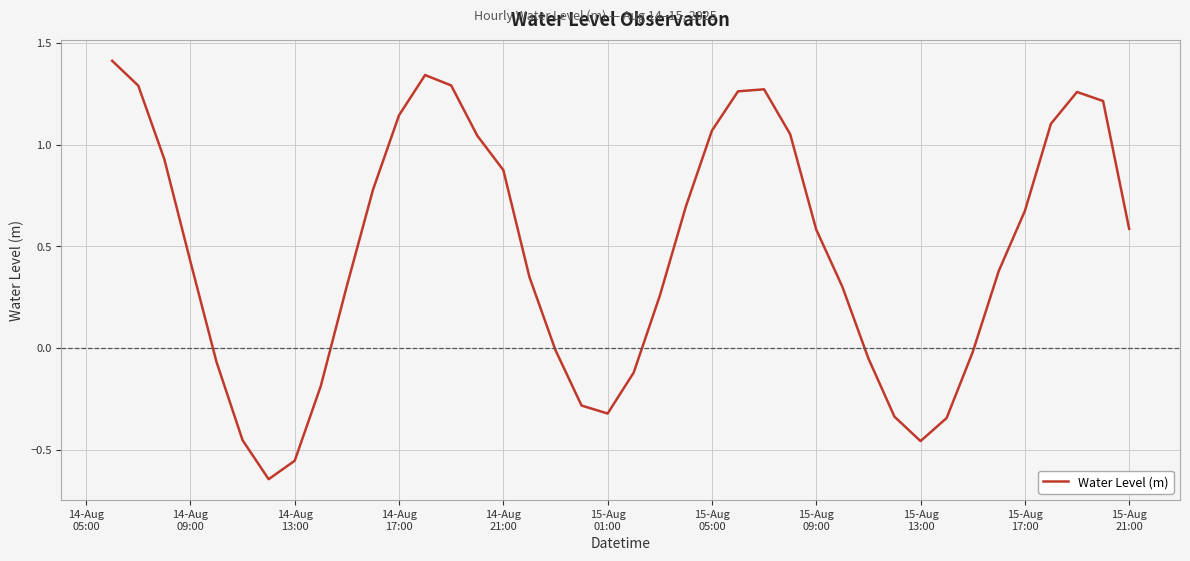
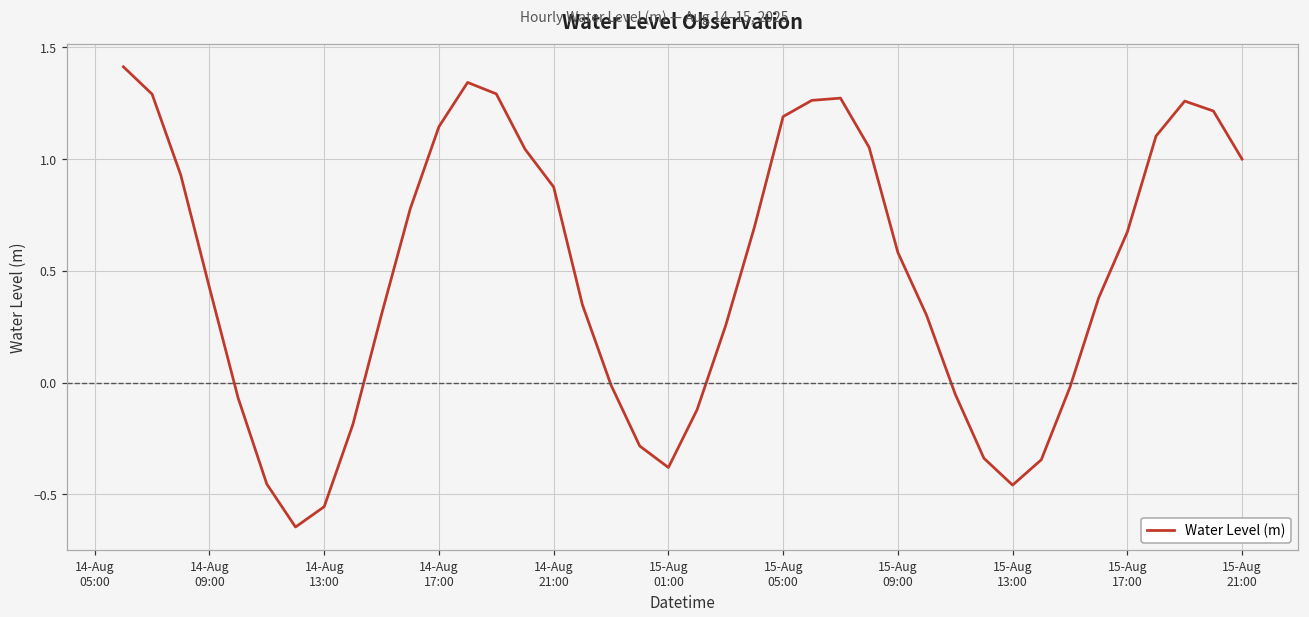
15-Aug 01:00: -0.32 -> -0.38
15-Aug 05:00: 1.07 -> 1.19
15-Aug 21:00: 0.59 -> 1.00
